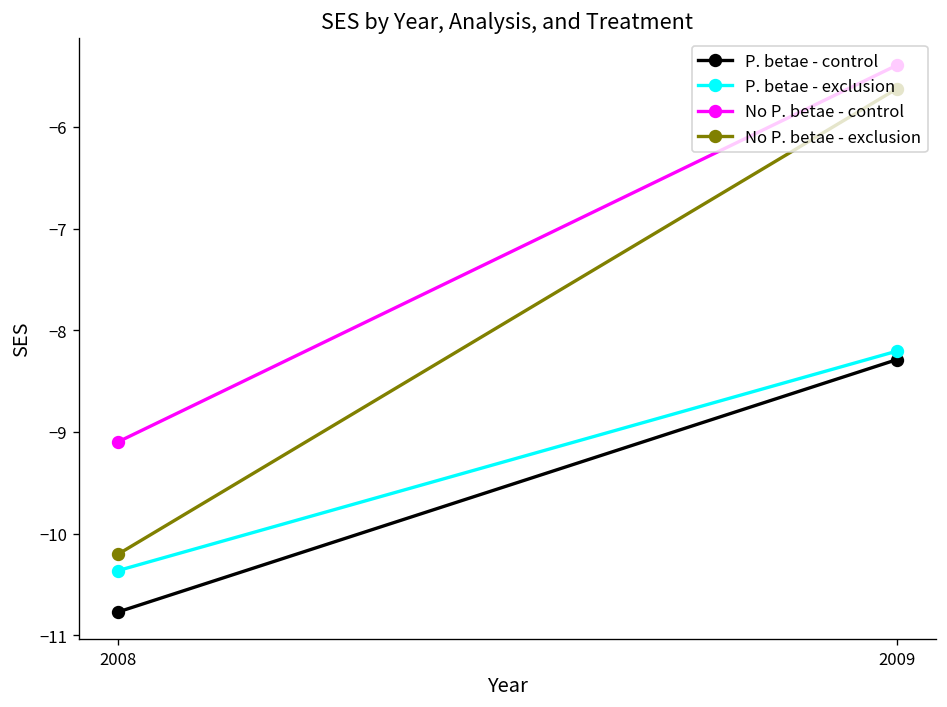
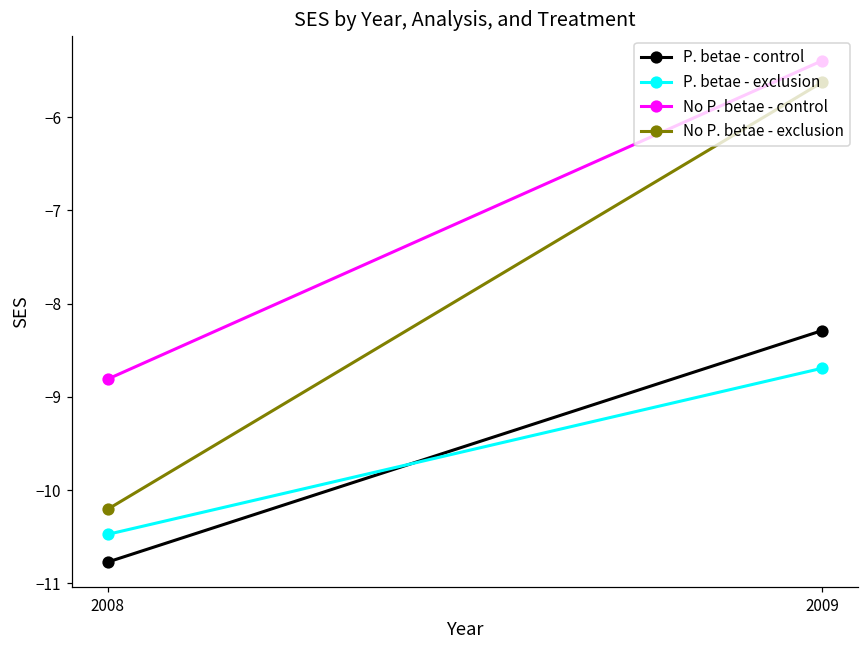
P. betae - exclusion, 2008: -10.4 -> -10.5
No P. betae - control, 2008: -9.1 -> -8.8
P. betae - exclusion, 2009: -8.2 -> -8.7
